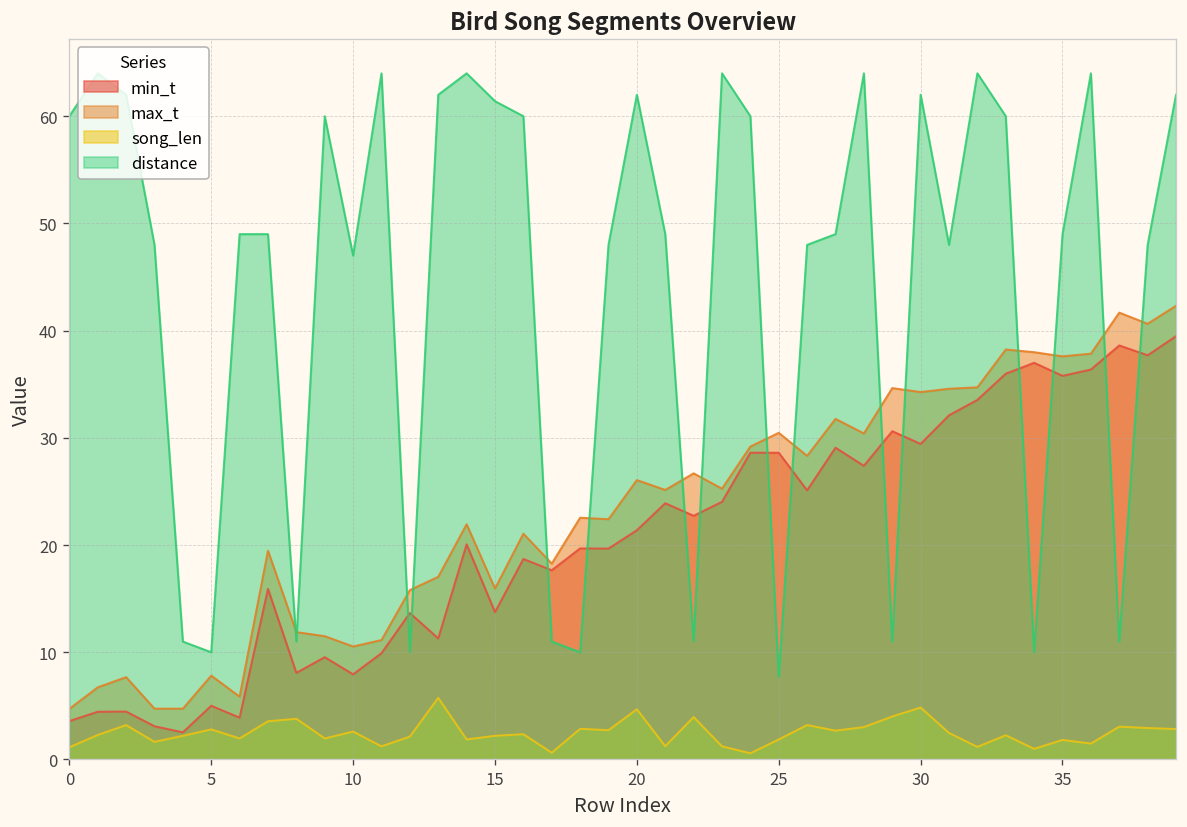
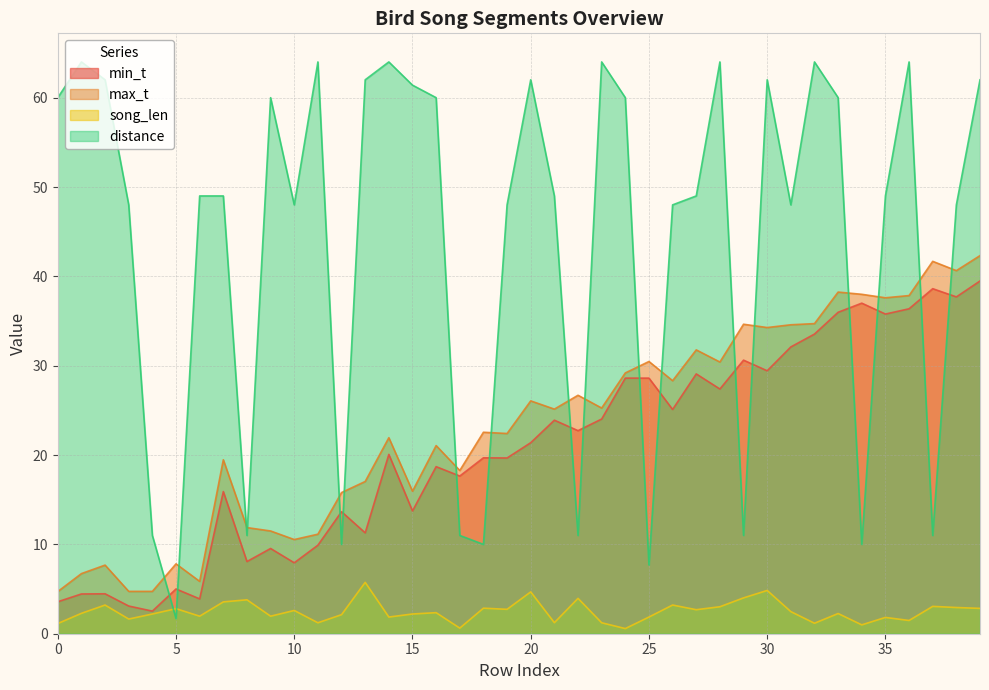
distance, 5: 10 -> 2
distance, 10: 47 -> 48
